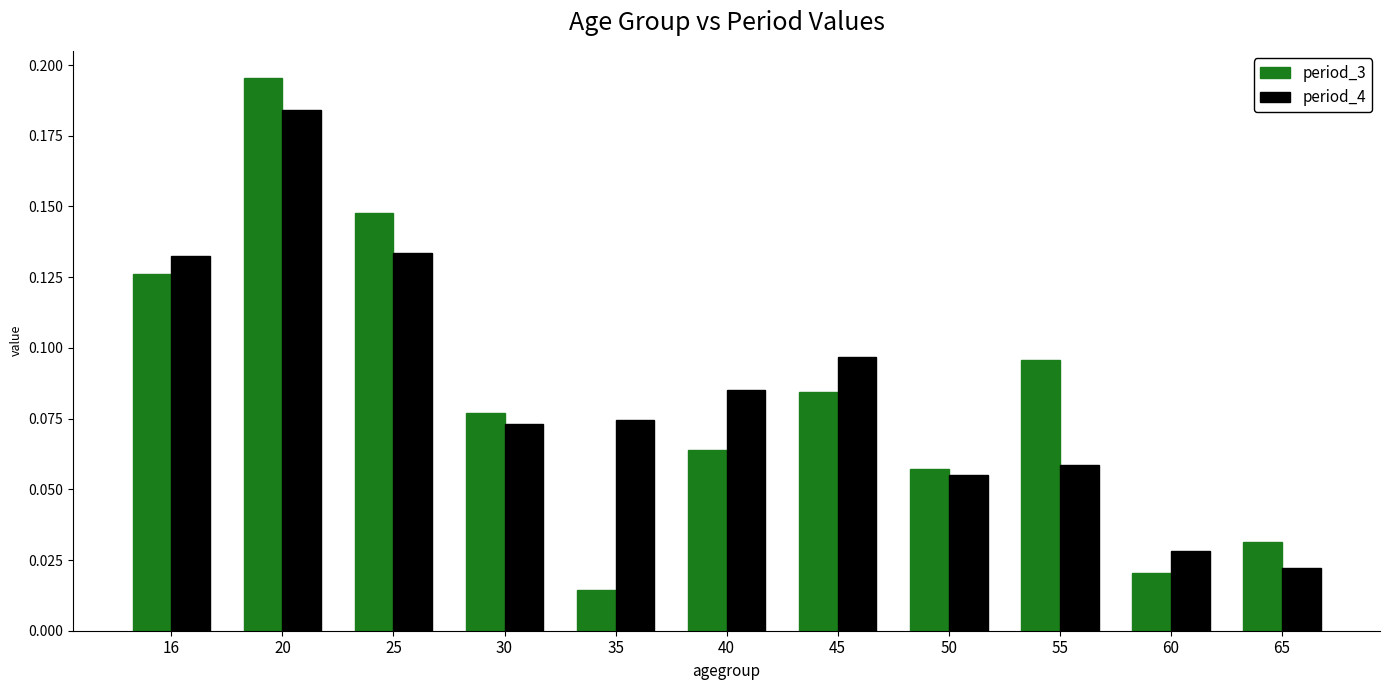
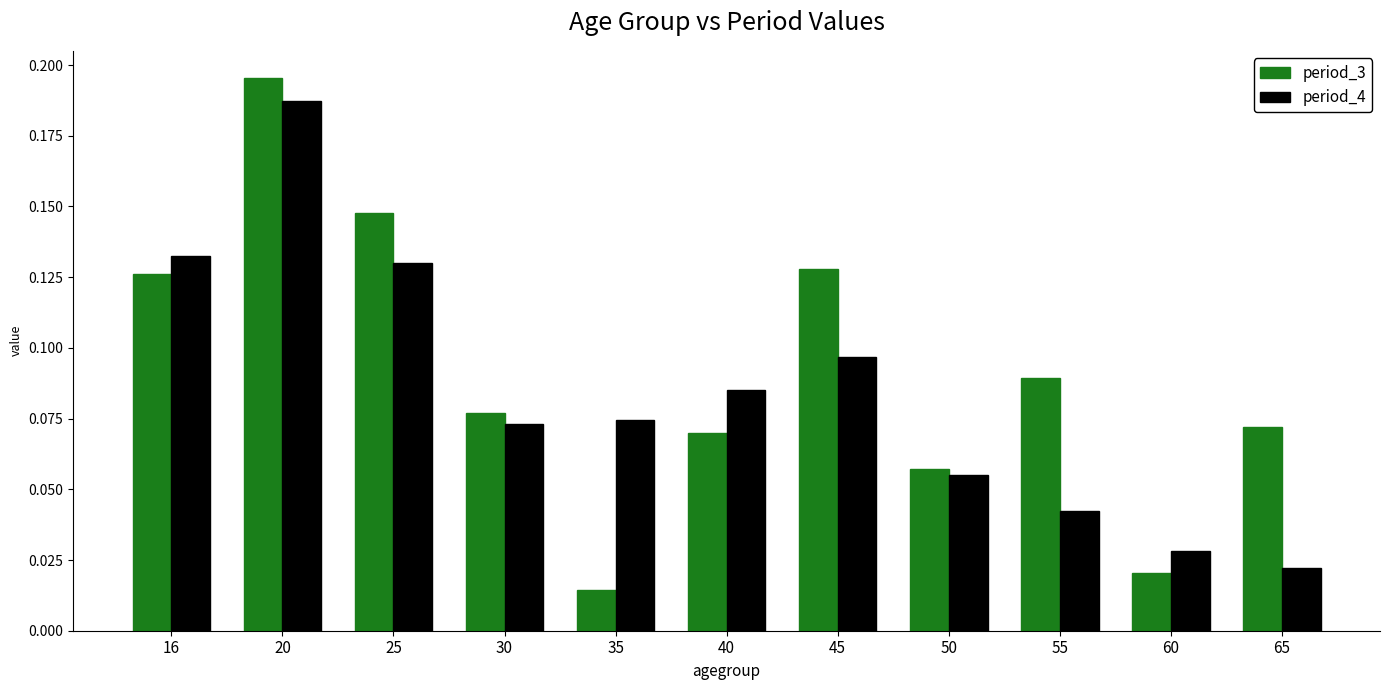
period_4, 20: 0.184 -> 0.187
period_4, 25: 0.134 -> 0.130
period_3, 40: 0.064 -> 0.070
period_3, 45: 0.084 -> 0.128
period_3, 55: 0.096 -> 0.089
period_4, 55: 0.059 -> 0.042
period_3, 65: 0.031 -> 0.072
